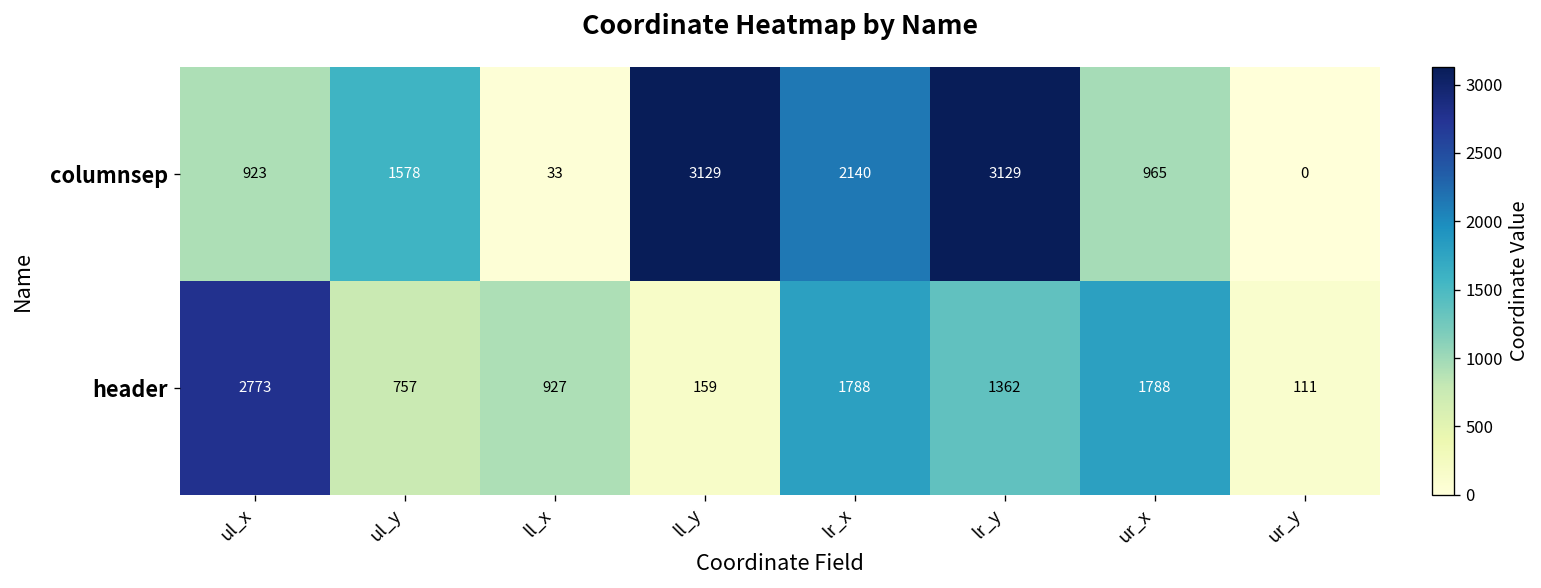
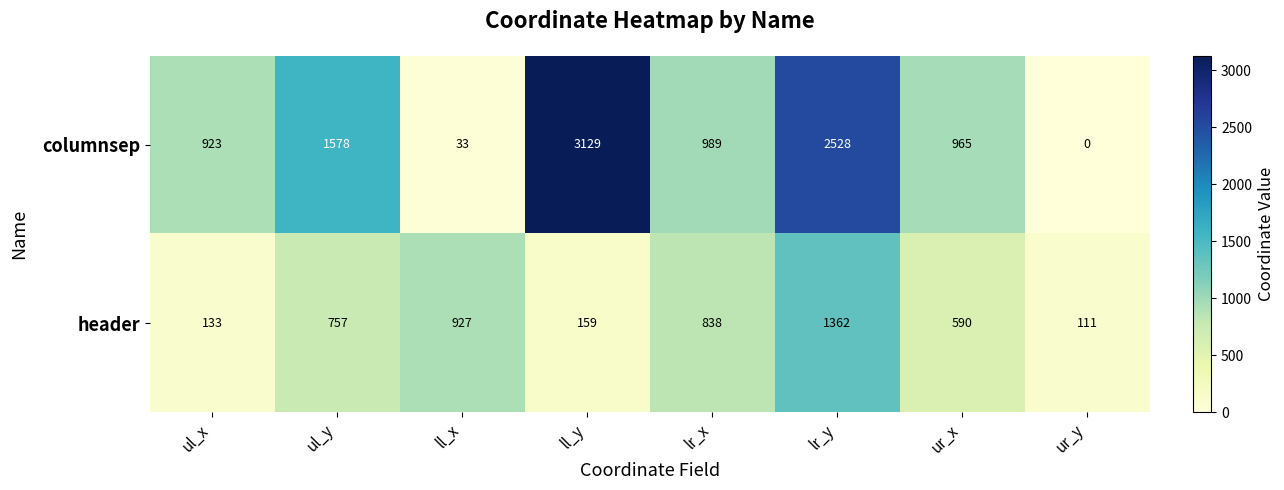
columnsep, lr_x: 2140 -> 989
columnsep, lr_y: 3129 -> 2528
header, ul_x: 2773 -> 133
header, lr_x: 1788 -> 838
header, ur_x: 1788 -> 590
